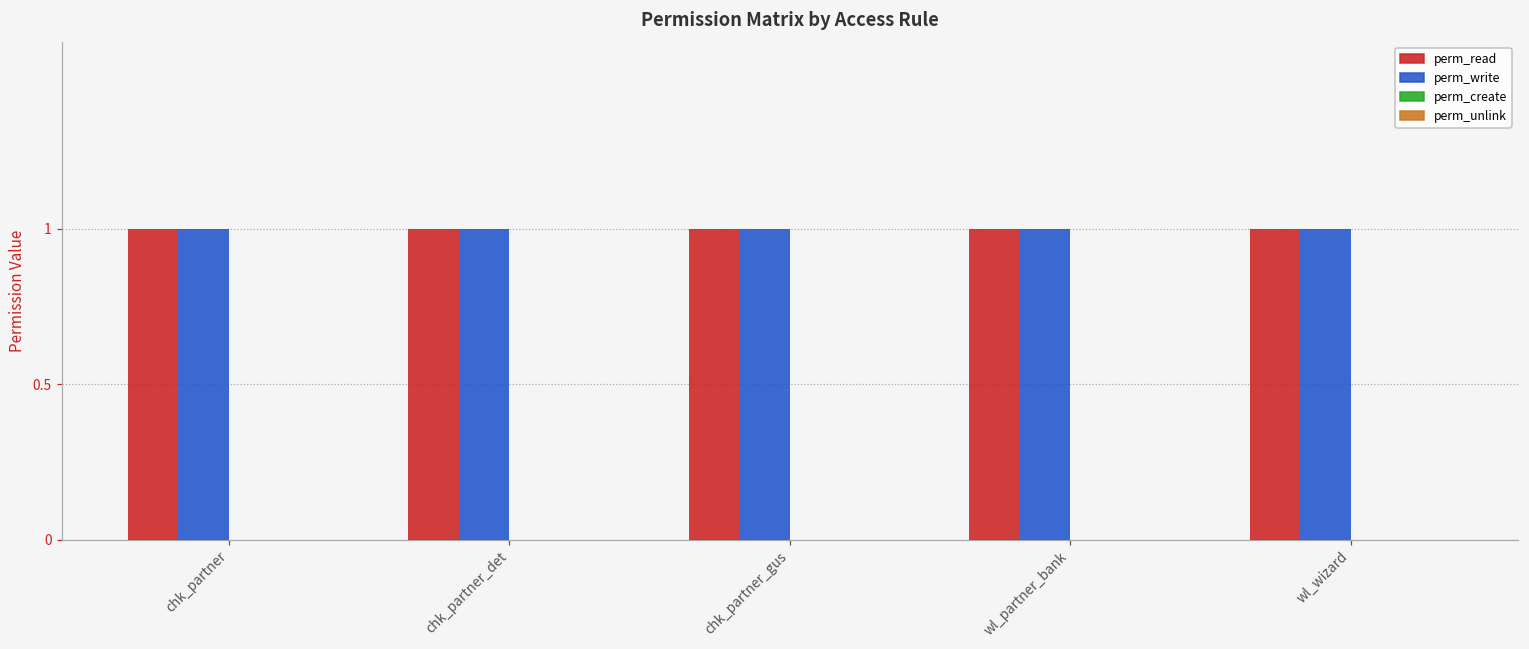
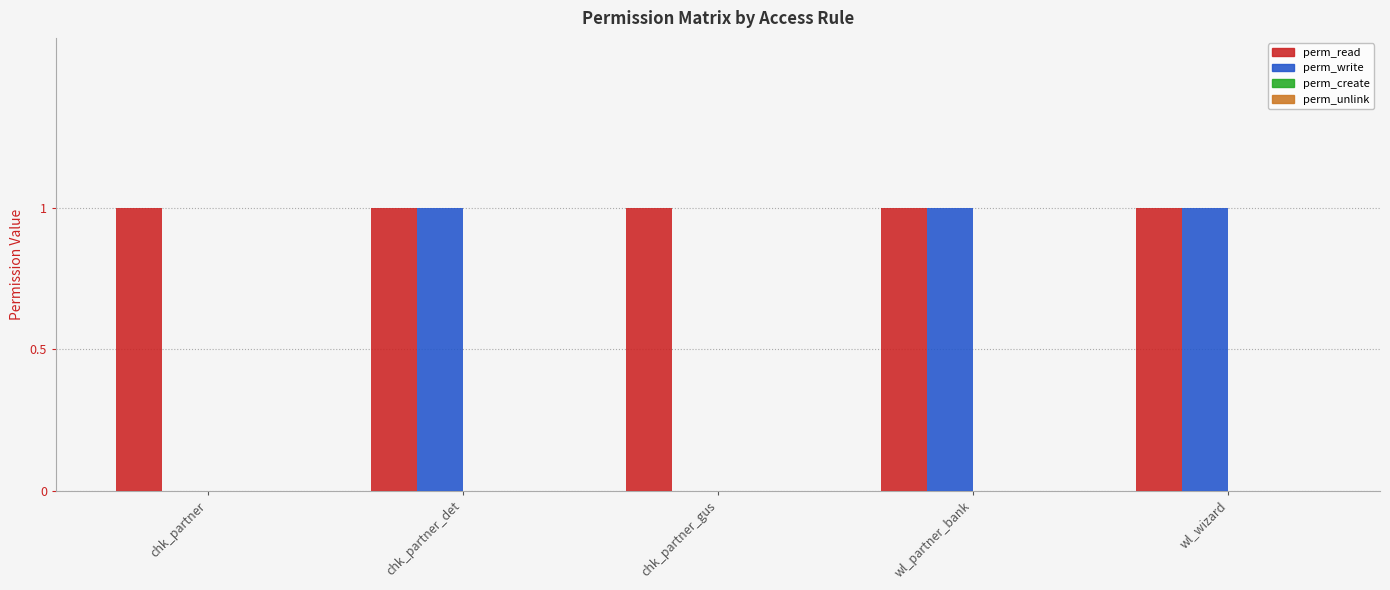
perm_write, chk_partner: 1 -> 0
perm_write, chk_partner_gus: 1 -> 0
